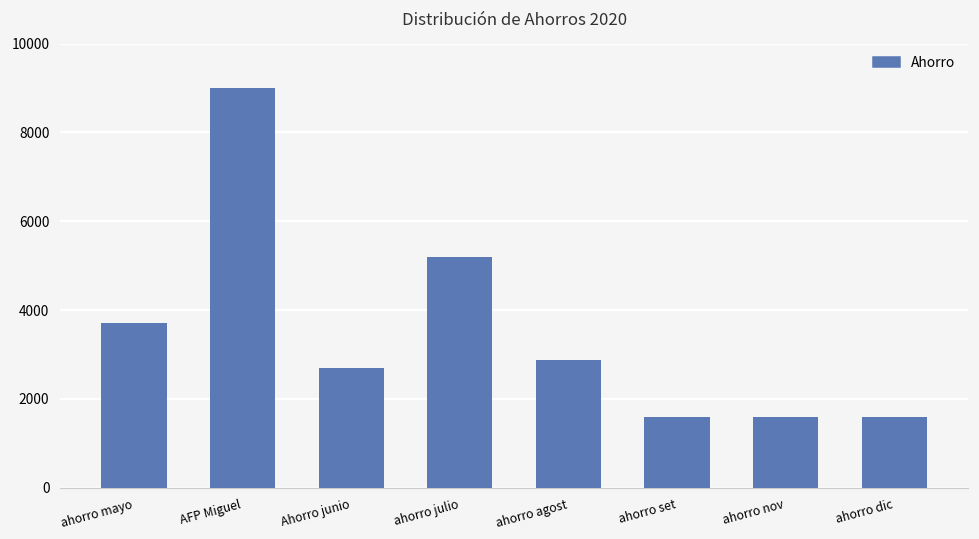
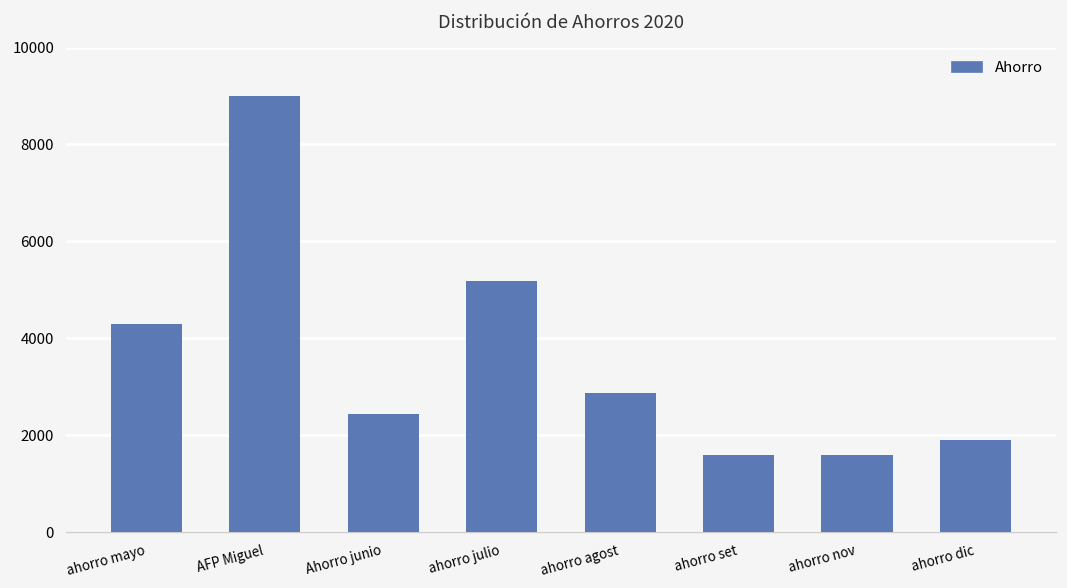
ahorro mayo: 3700 -> 4300
Ahorro junio: 2700 -> 2400
ahorro dic: 1600 -> 1900
